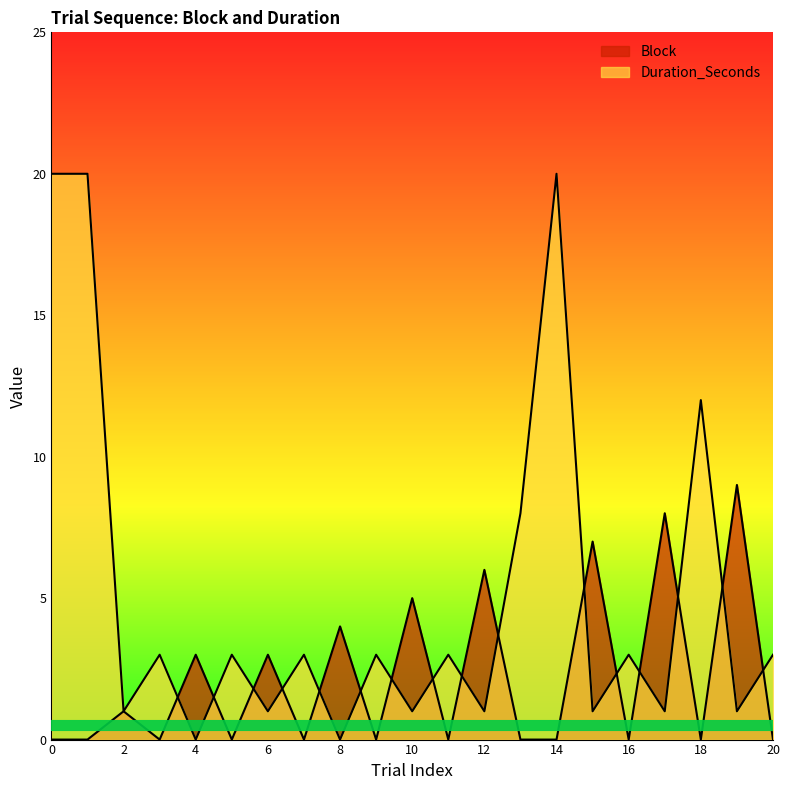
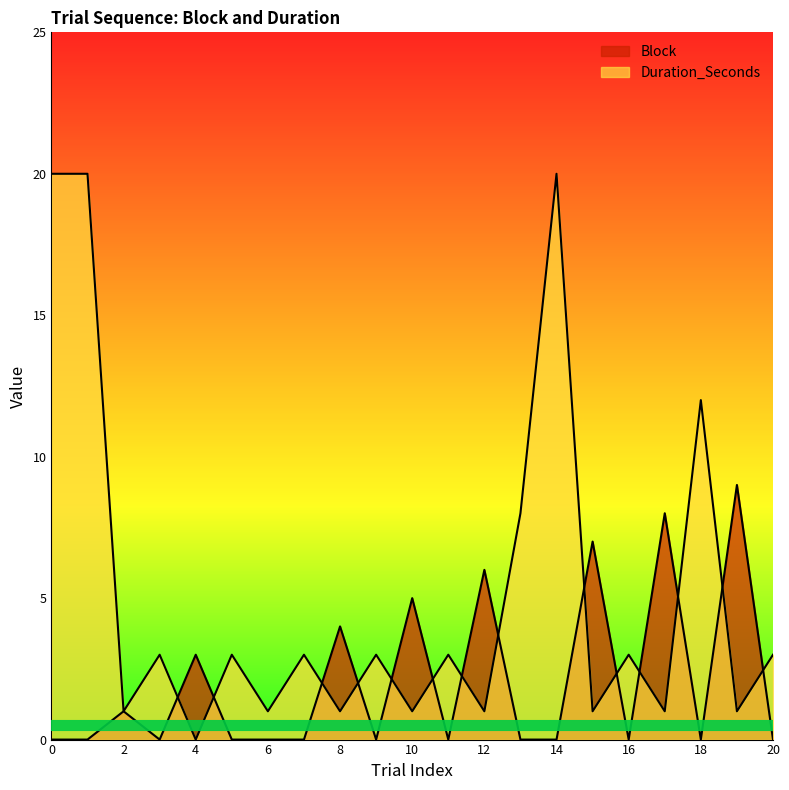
Block, 6: 3 -> 0
Duration_Seconds, 8: 0 -> 1
